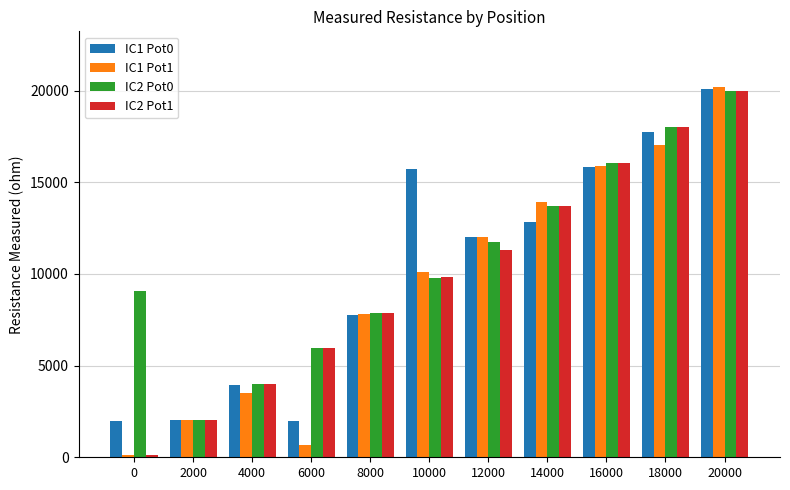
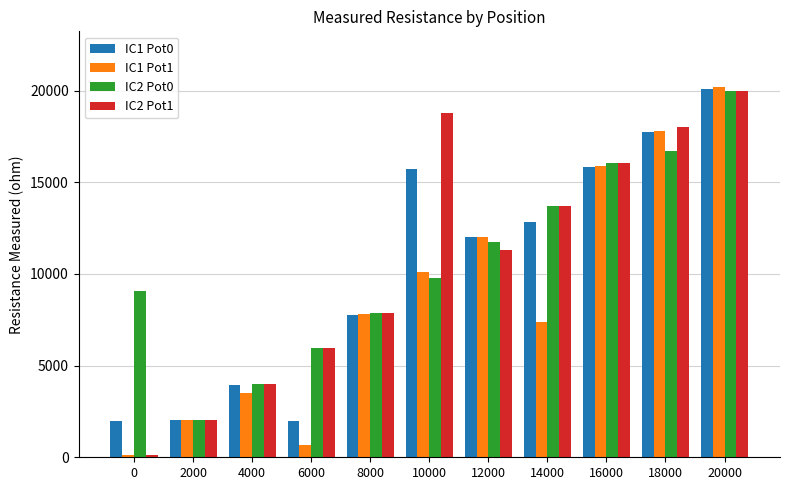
IC2 Pot1, 10000: 9800 -> 18800
IC1 Pot1, 14000: 13900 -> 7400
IC1 Pot1, 18000: 17100 -> 17800
IC2 Pot0, 18000: 18000 -> 16700
